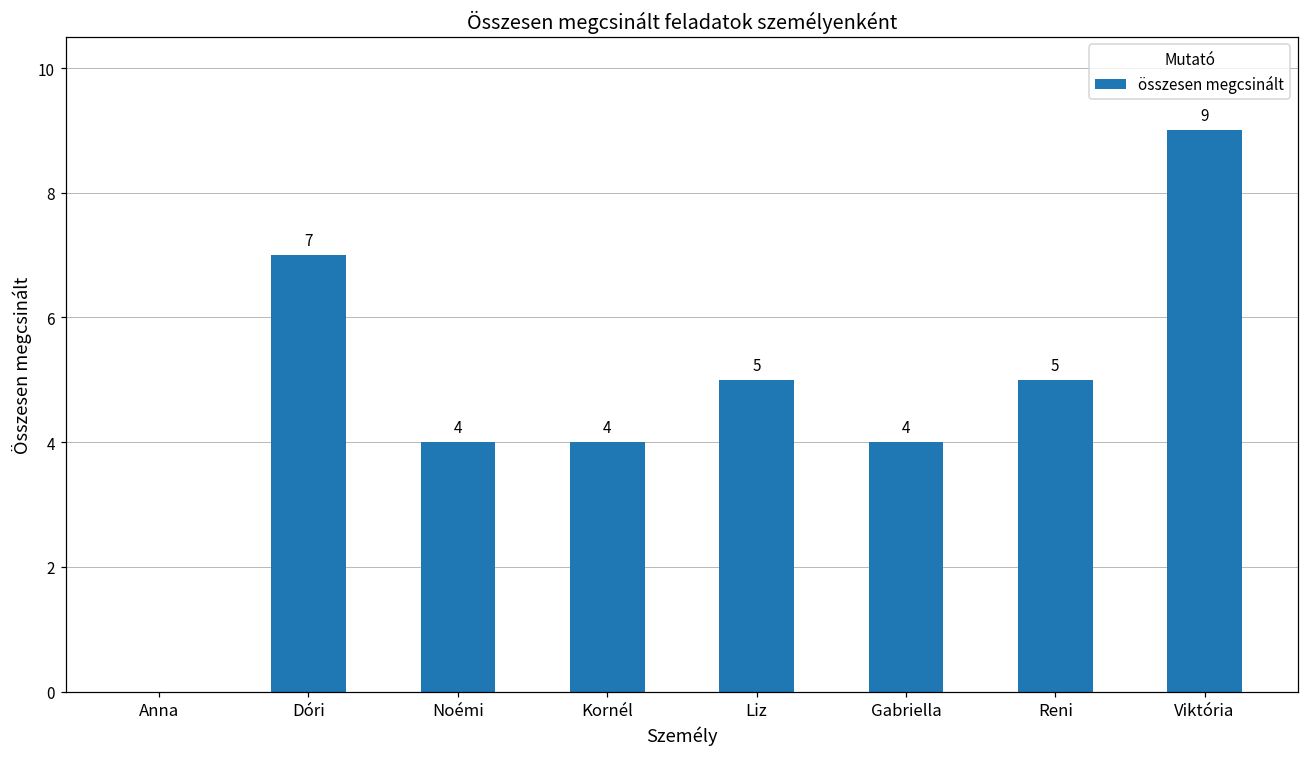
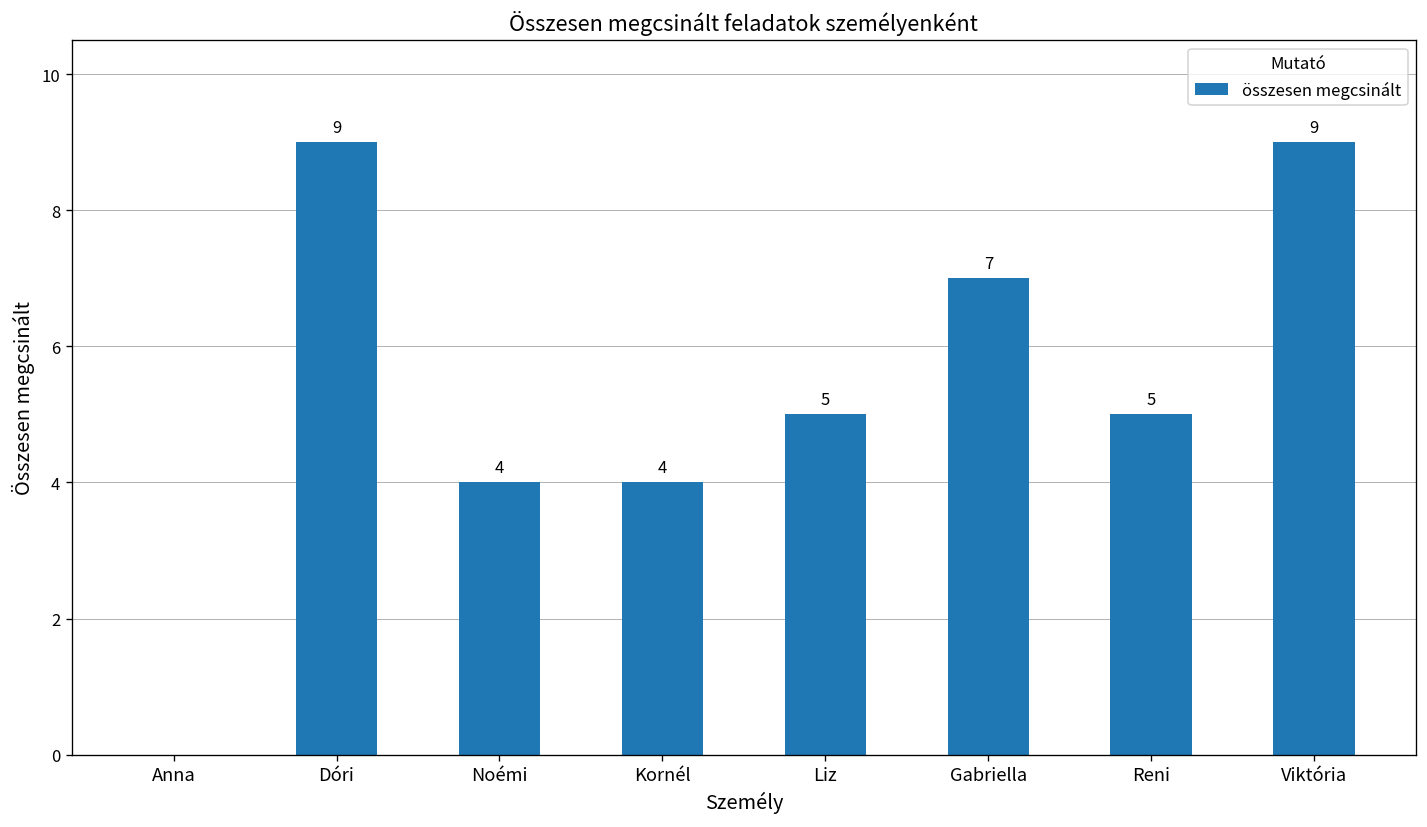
Dóri: 7 -> 9
Gabriella: 4 -> 7
